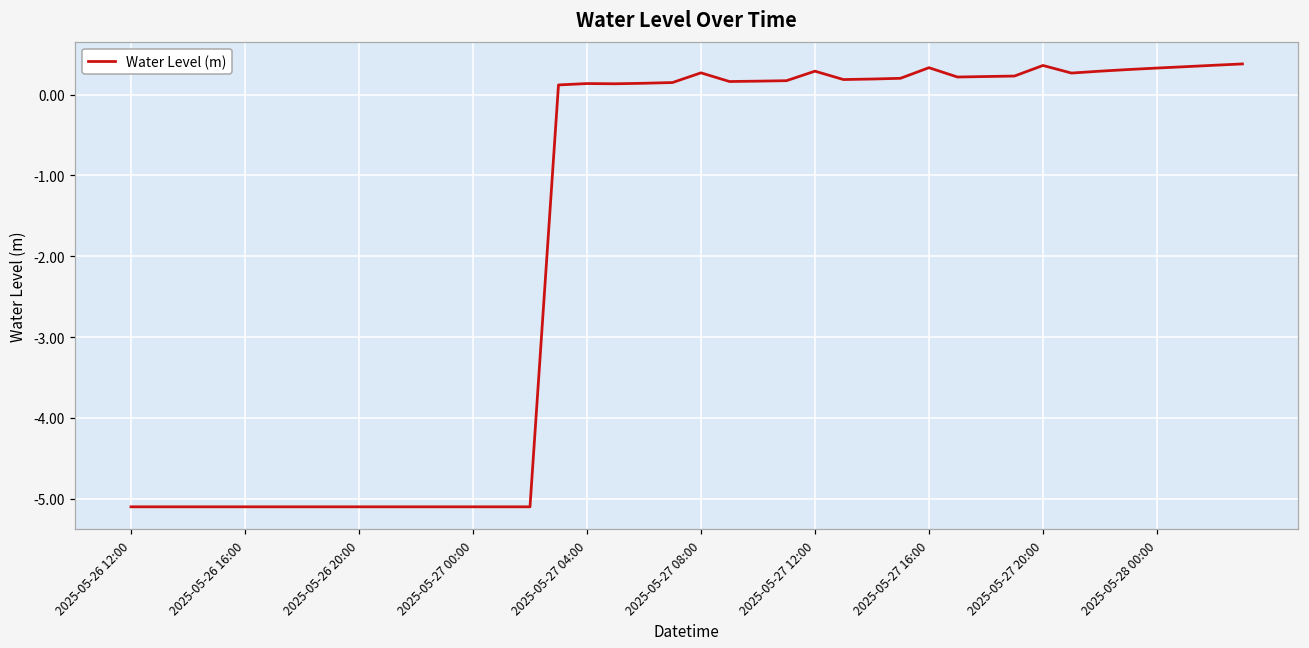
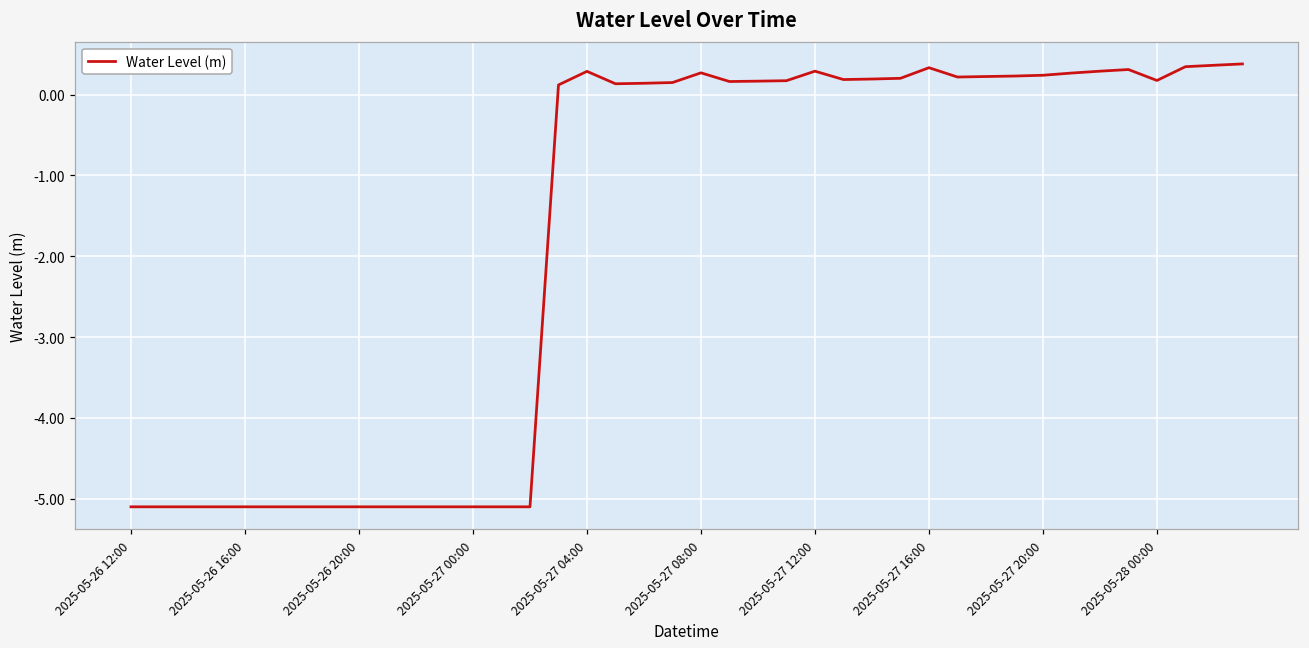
2025-05-27 04:00: 0.1 -> 0.3
2025-05-27 20:00: 0.4 -> 0.2
2025-05-28 00:00: 0.3 -> 0.2
